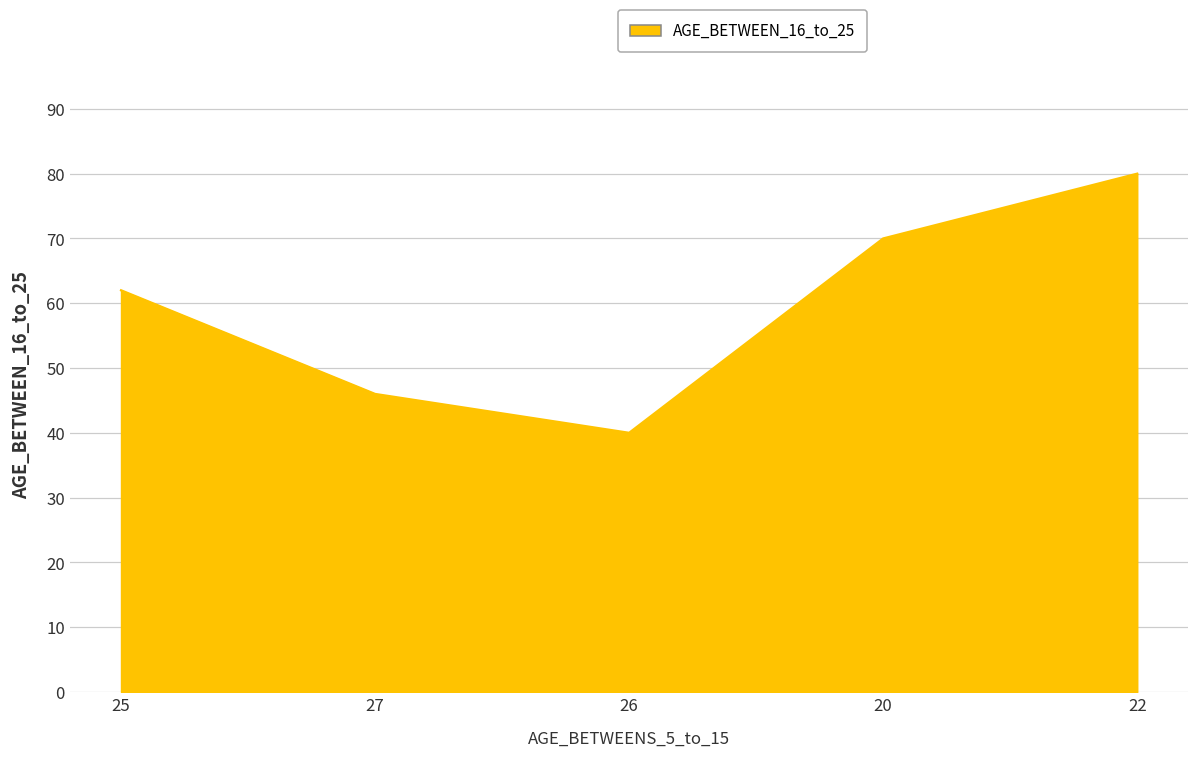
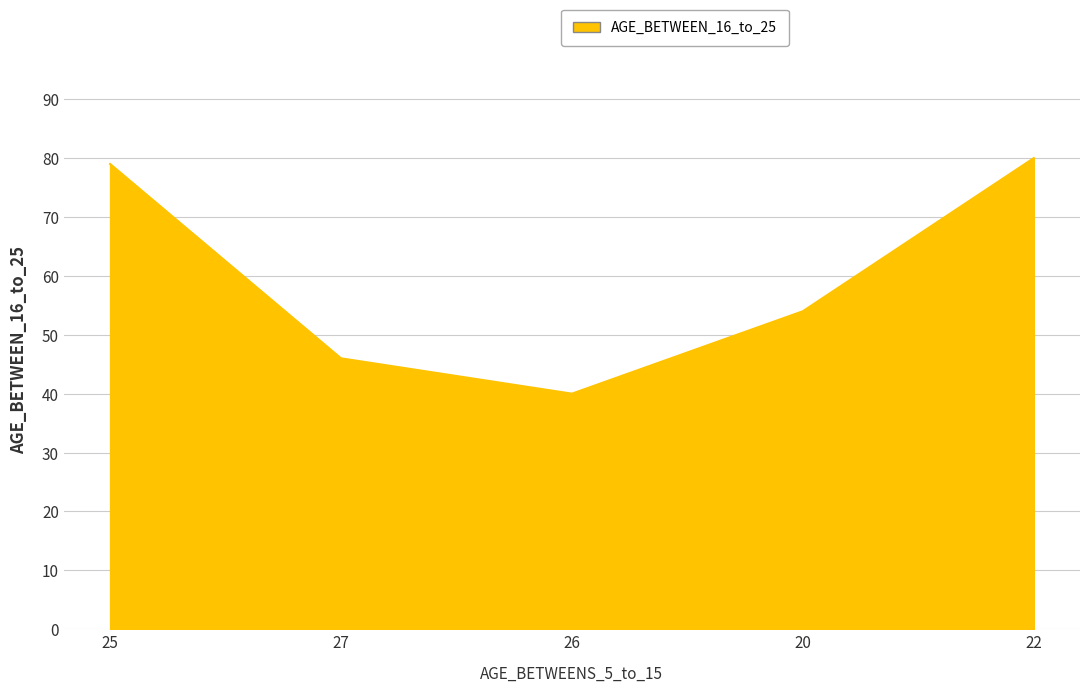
25: 62 -> 79
20: 70 -> 54
